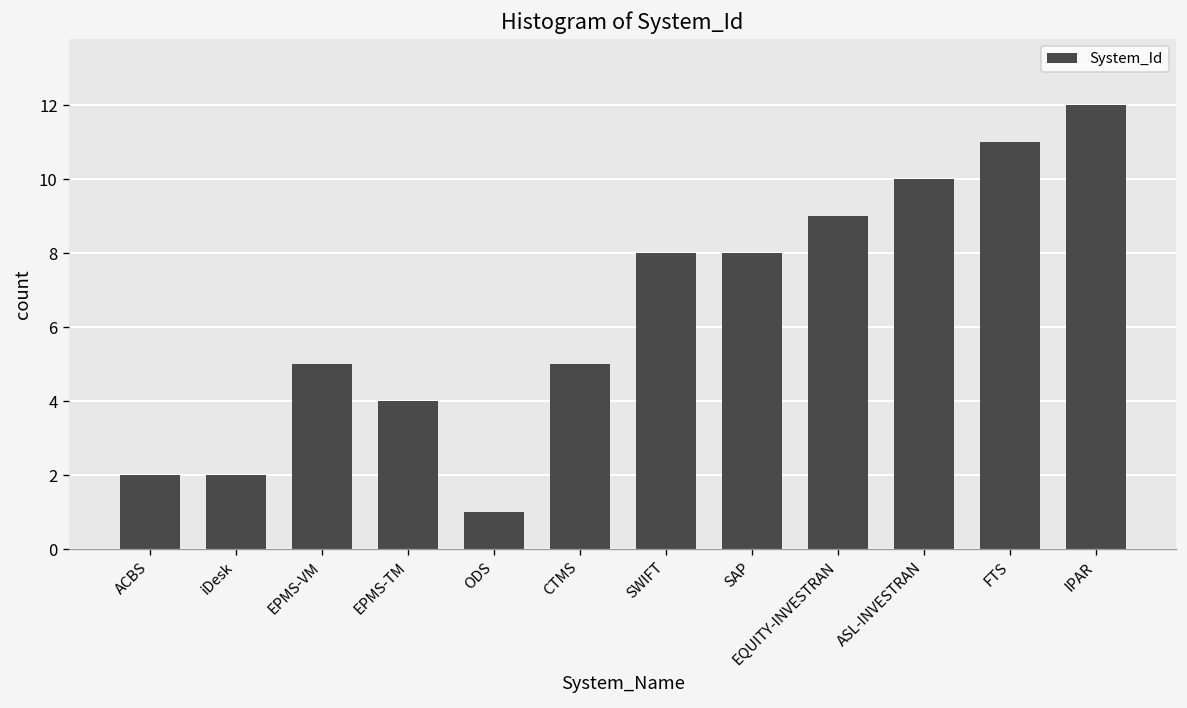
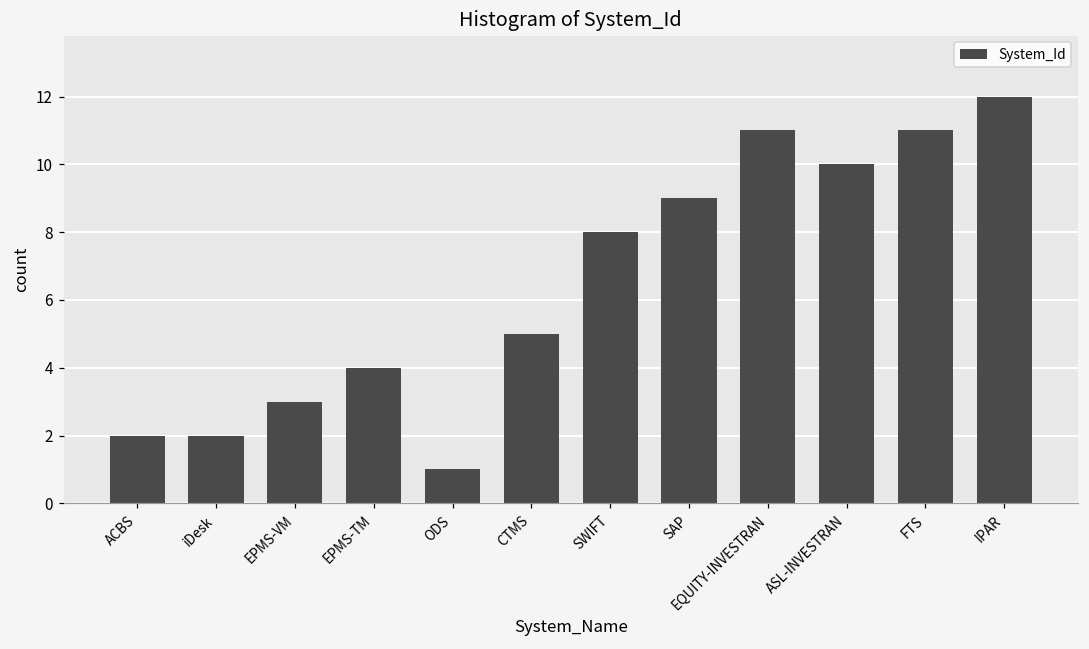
EPMS-VM: 5 -> 3
SAP: 8 -> 9
EQUITY-INVESTRAN: 9 -> 11
